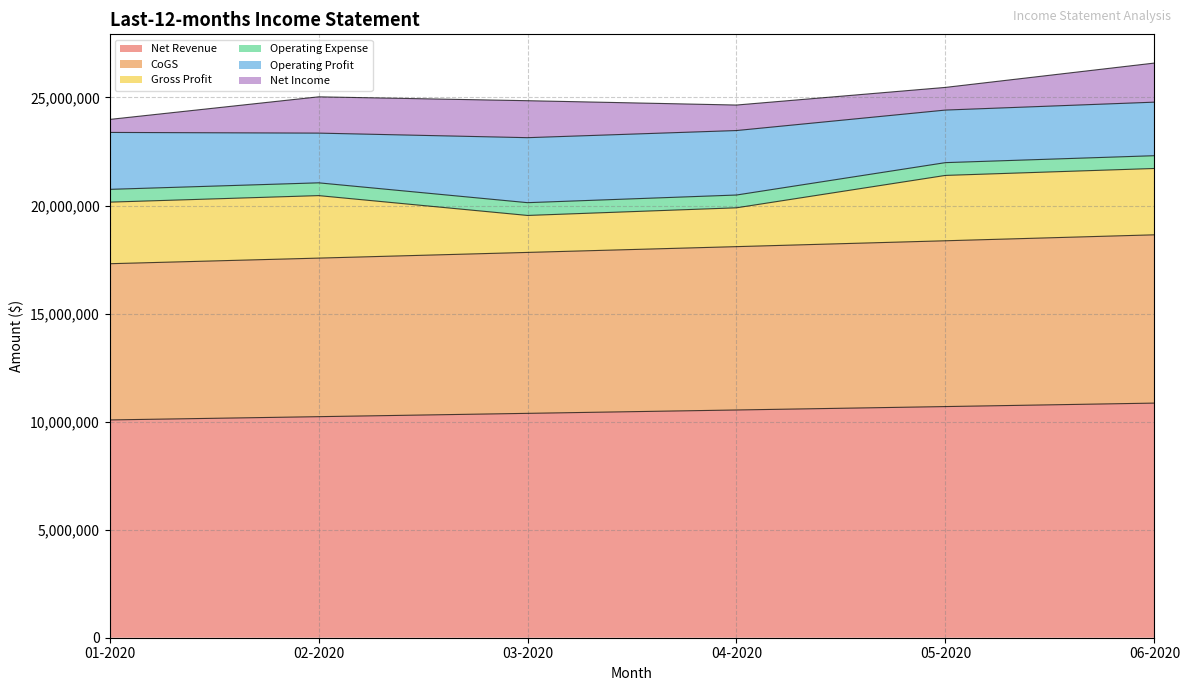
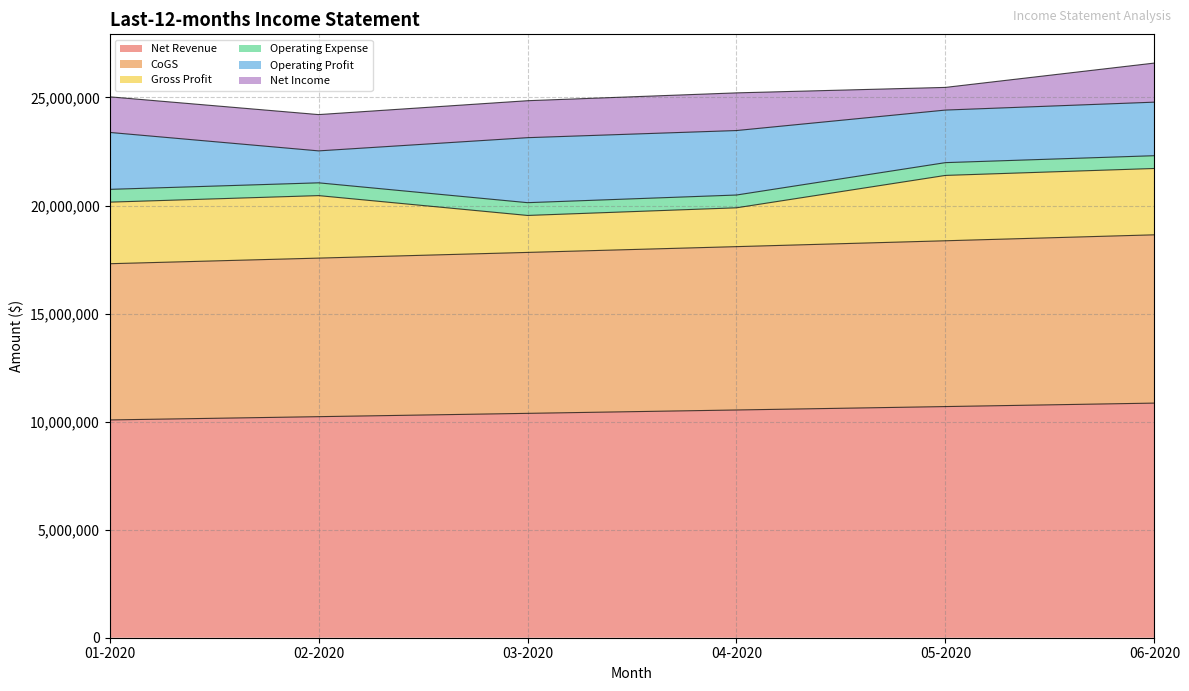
Net Income, 01-2020: 600,000 -> 1,600,000
Operating Profit, 02-2020: 2,300,000 -> 1,500,000
Net Income, 04-2020: 1,200,000 -> 1,700,000
